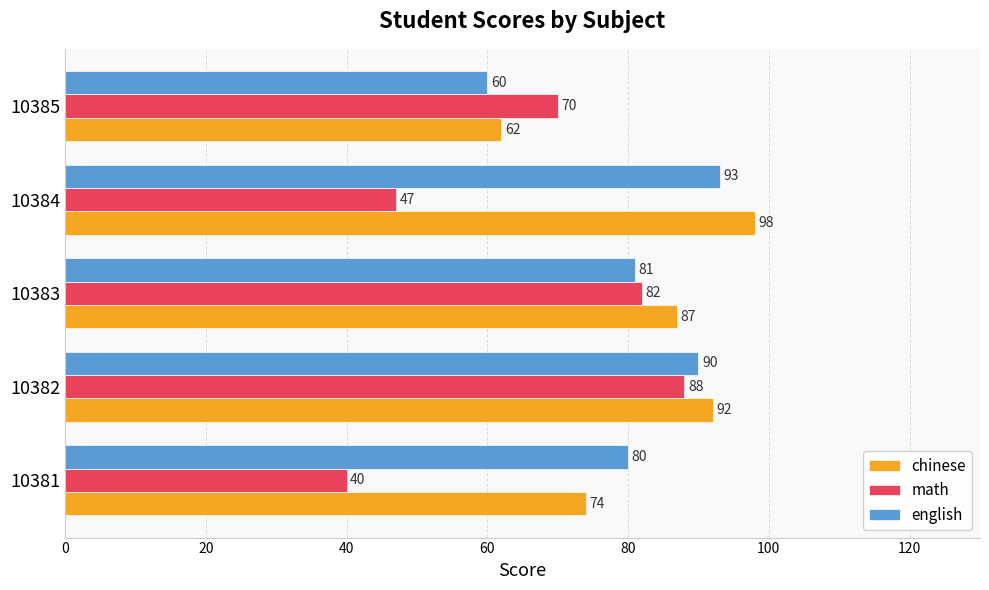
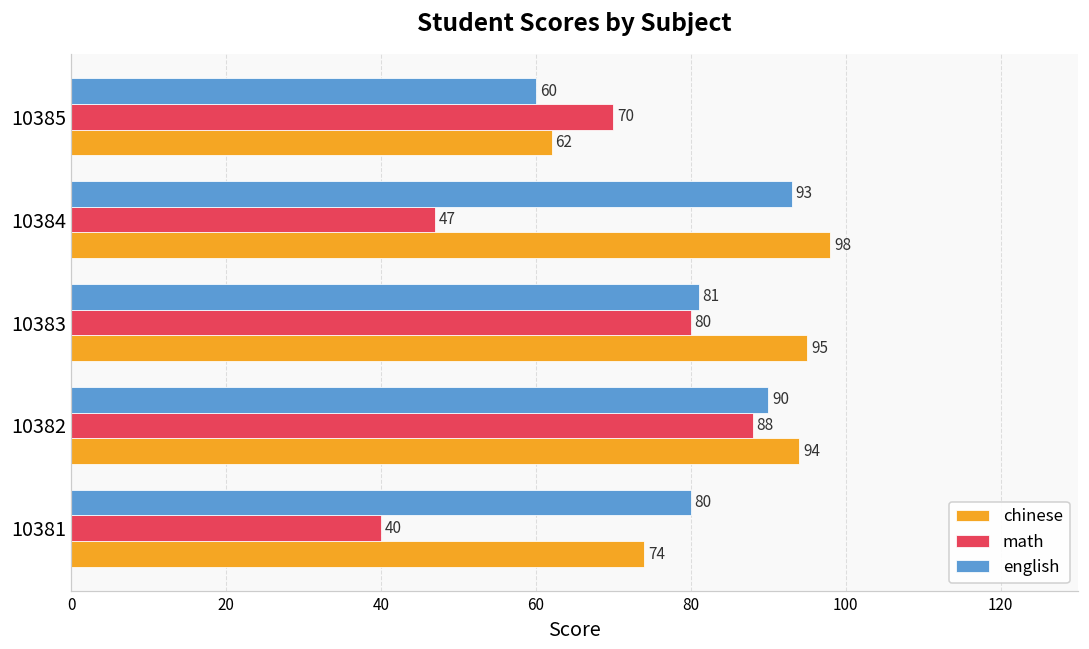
math, 10383: 82 -> 80
chinese, 10383: 87 -> 95
chinese, 10382: 92 -> 94
